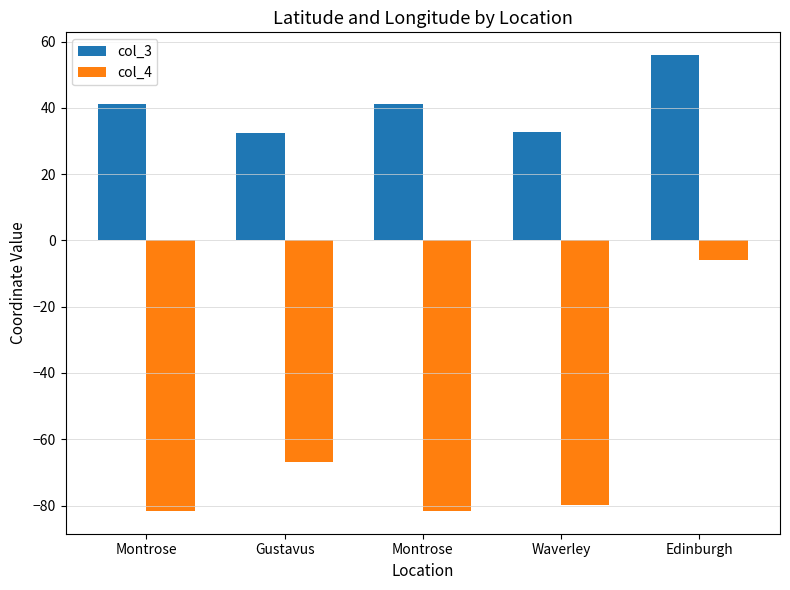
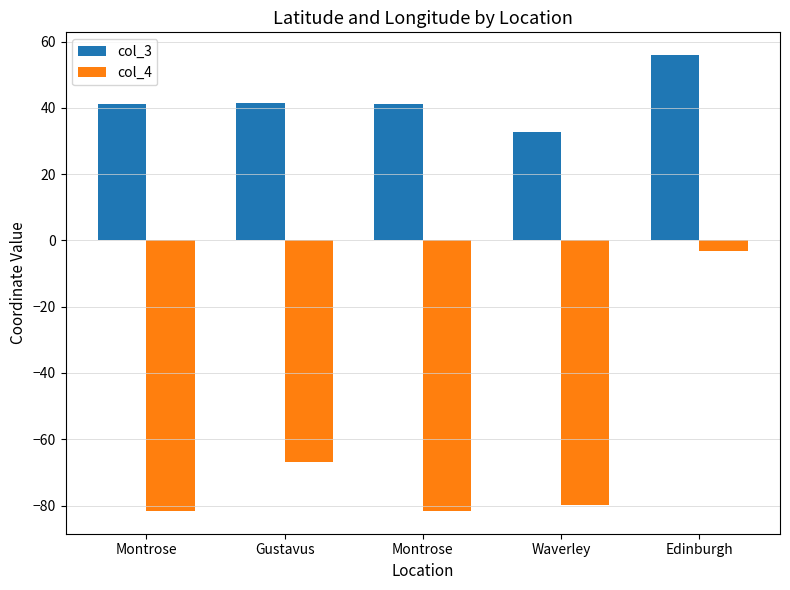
col_3, Gustavus: 32 -> 41
col_4, Edinburgh: -6 -> -3
